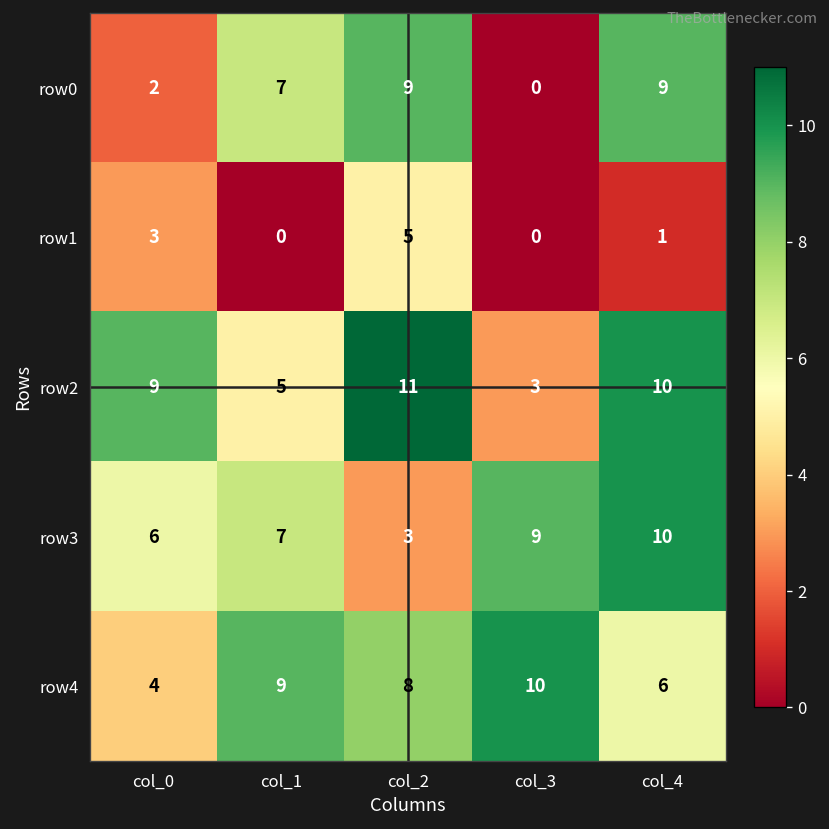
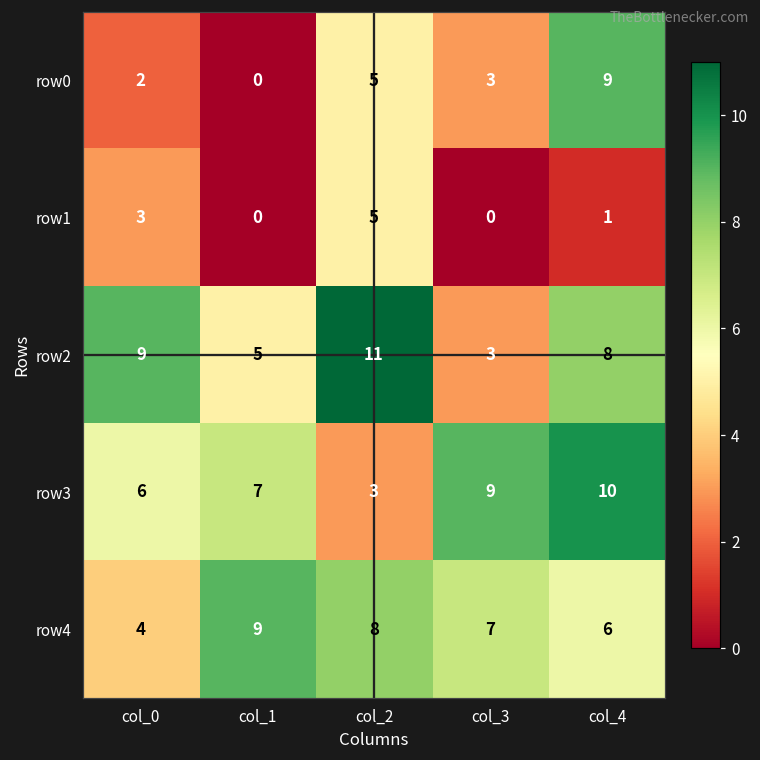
row0, col_1: 7 -> 0
row0, col_2: 9 -> 5
row0, col_3: 0 -> 3
row2, col_4: 10 -> 8
row4, col_3: 10 -> 7
